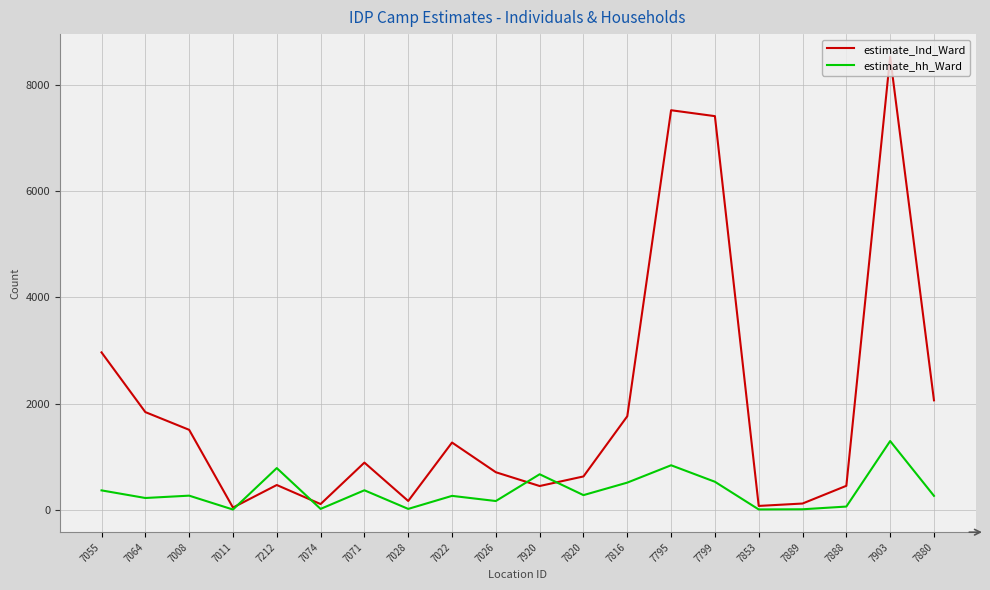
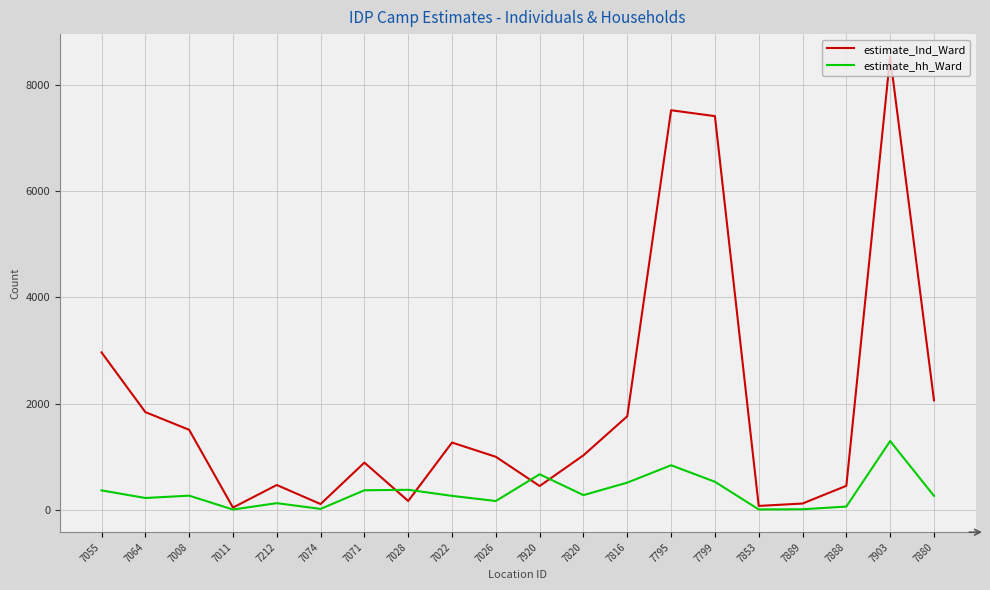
estimate_hh_Ward, 7212: 800 -> 100
estimate_hh_Ward, 7028: 0 -> 400
estimate_Ind_Ward, 7026: 700 -> 1000
estimate_Ind_Ward, 7820: 600 -> 1000
